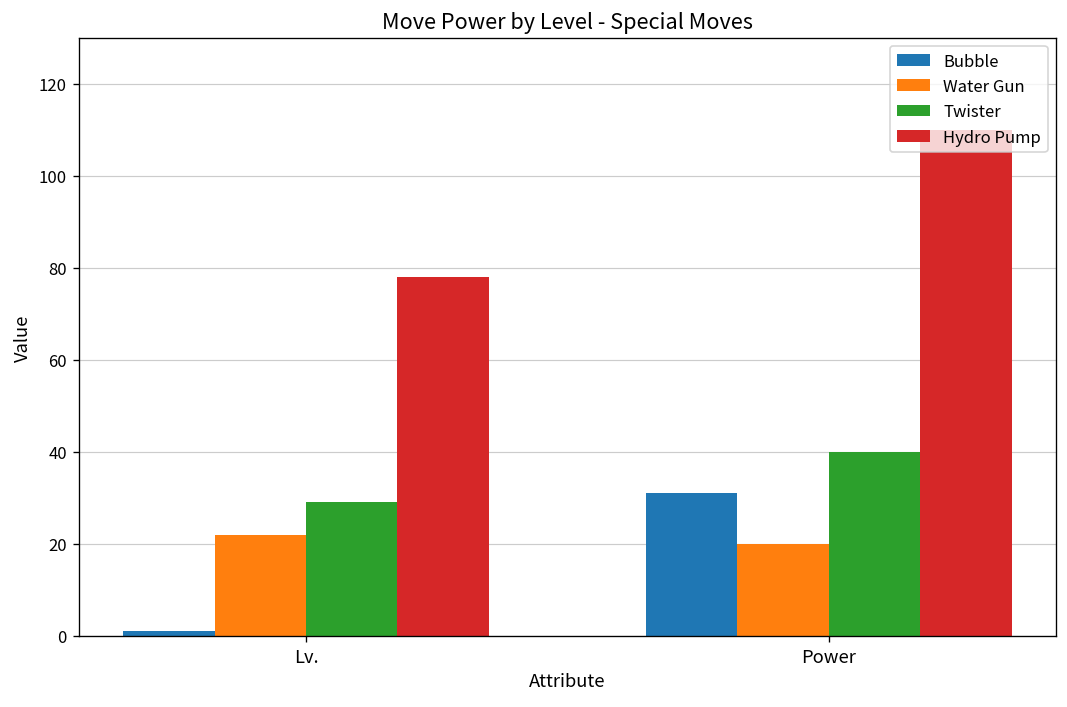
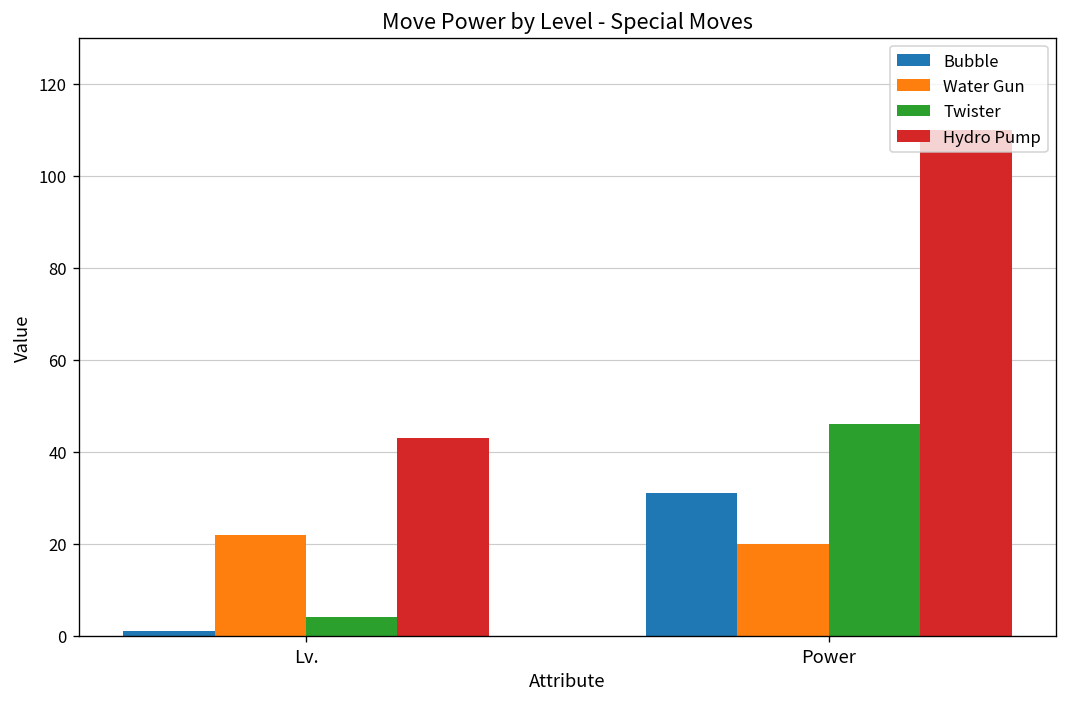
Twister, Lv.: 29 -> 4
Hydro Pump, Lv.: 78 -> 43
Twister, Power: 40 -> 46
